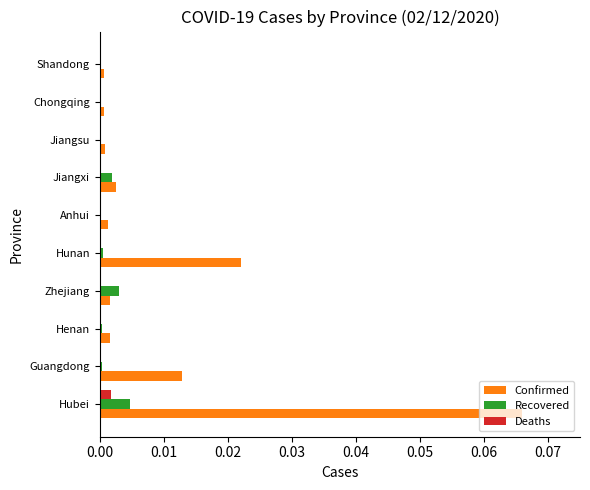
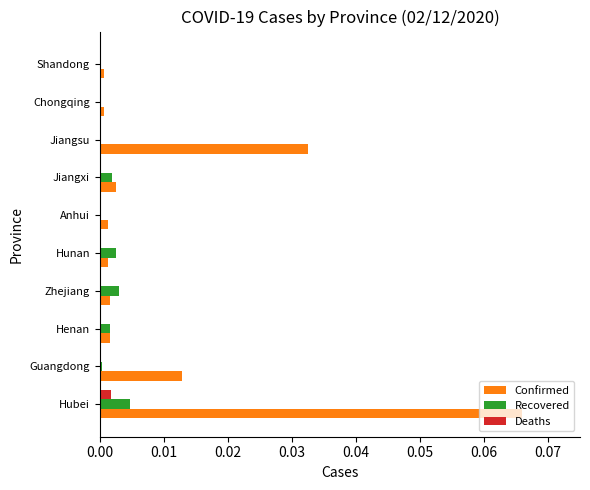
Confirmed, Jiangsu: 0.001 -> 0.033
Recovered, Hunan: 0.000 -> 0.003
Confirmed, Hunan: 0.022 -> 0.001
Recovered, Henan: 0.000 -> 0.002
